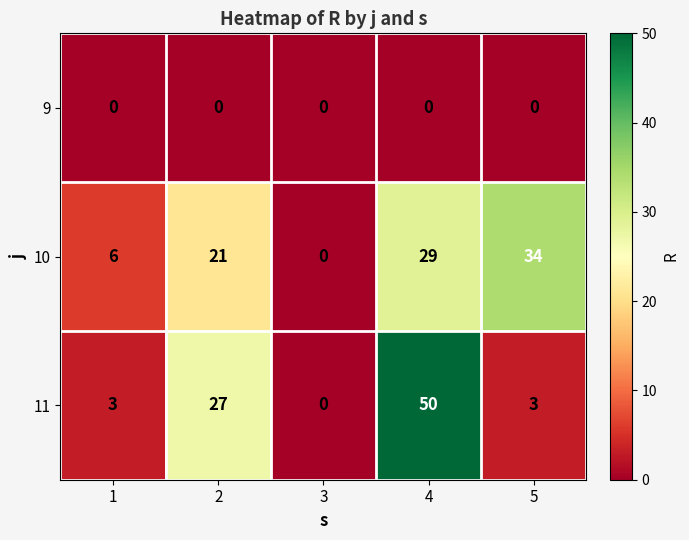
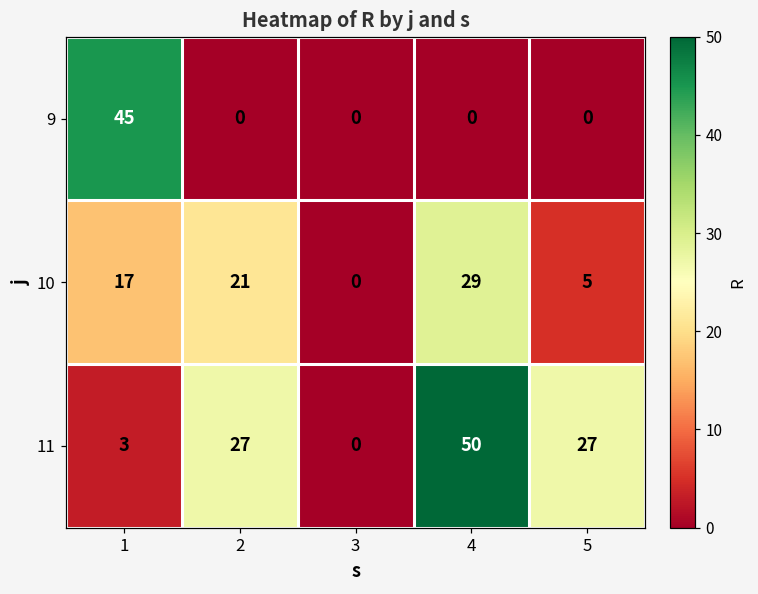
9, 1: 0 -> 45
10, 1: 6 -> 17
10, 5: 34 -> 5
11, 5: 3 -> 27
